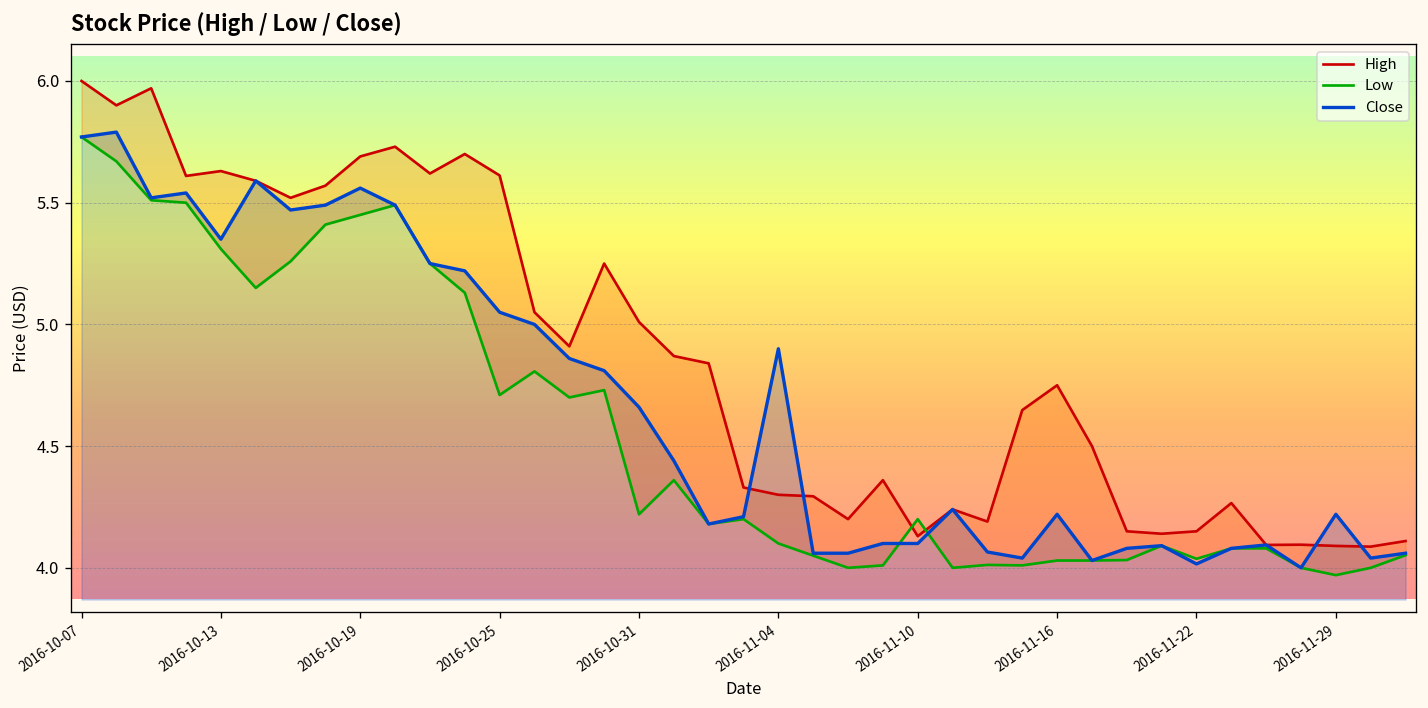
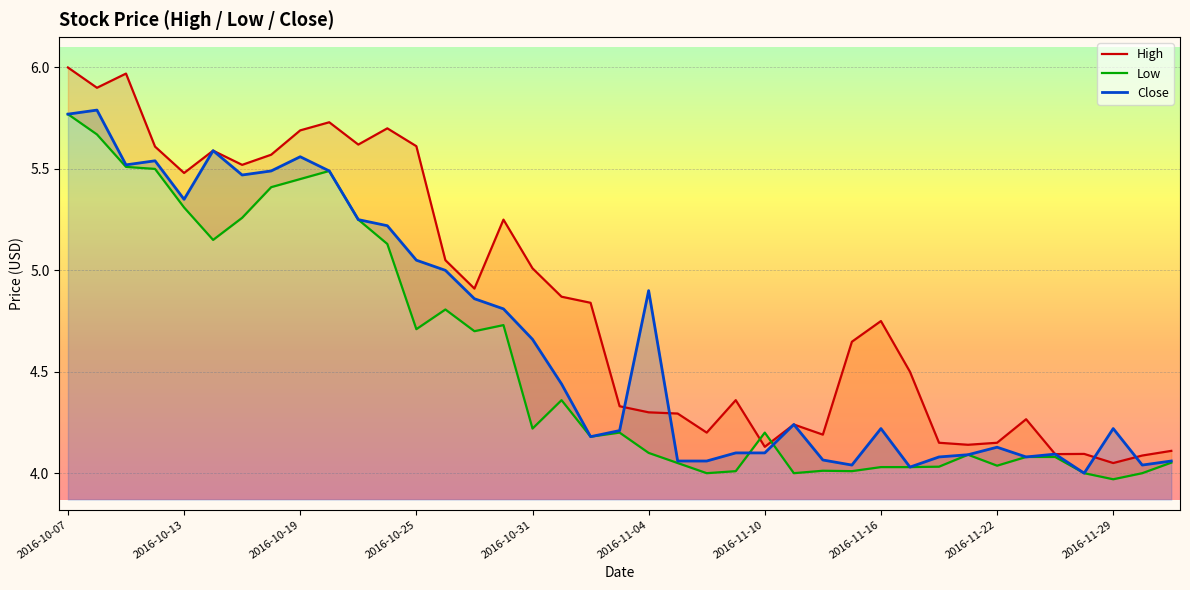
High, 2016-10-13: 5.63 -> 5.48
Close, 2016-11-22: 4.02 -> 4.13
High, 2016-11-29: 4.09 -> 4.05
